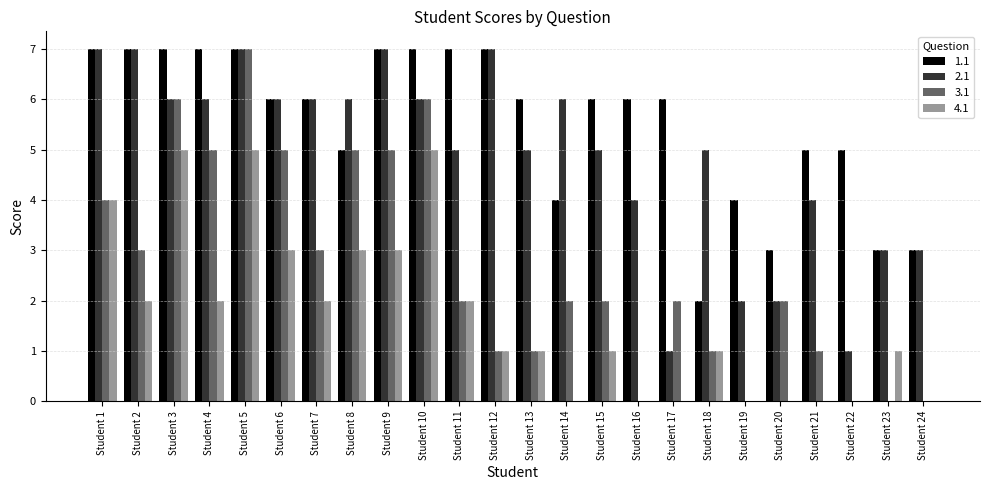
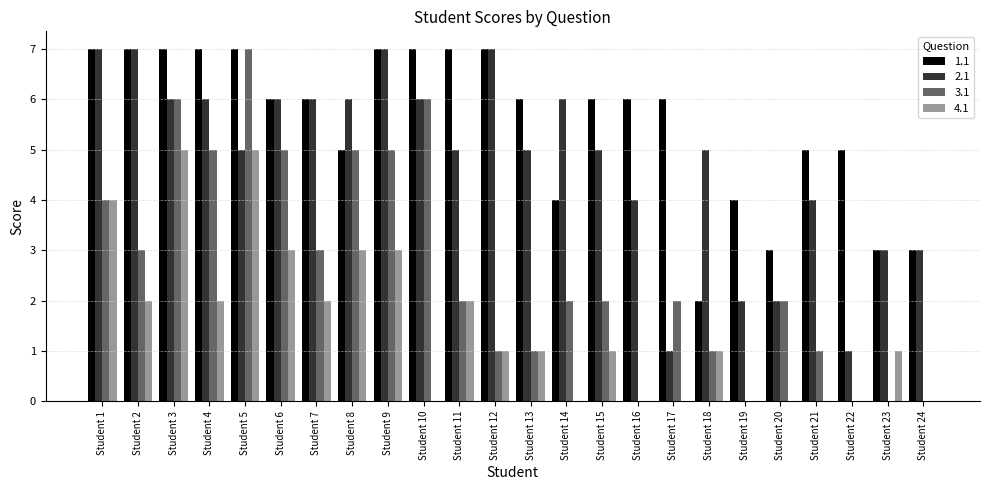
2.1, Student 5: 7 -> 5
4.1, Student 10: 5 -> 0
